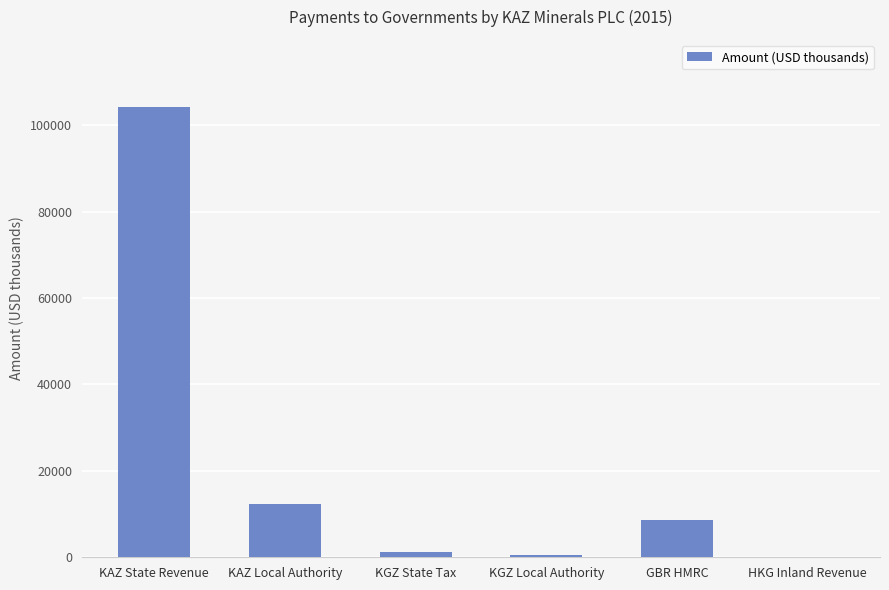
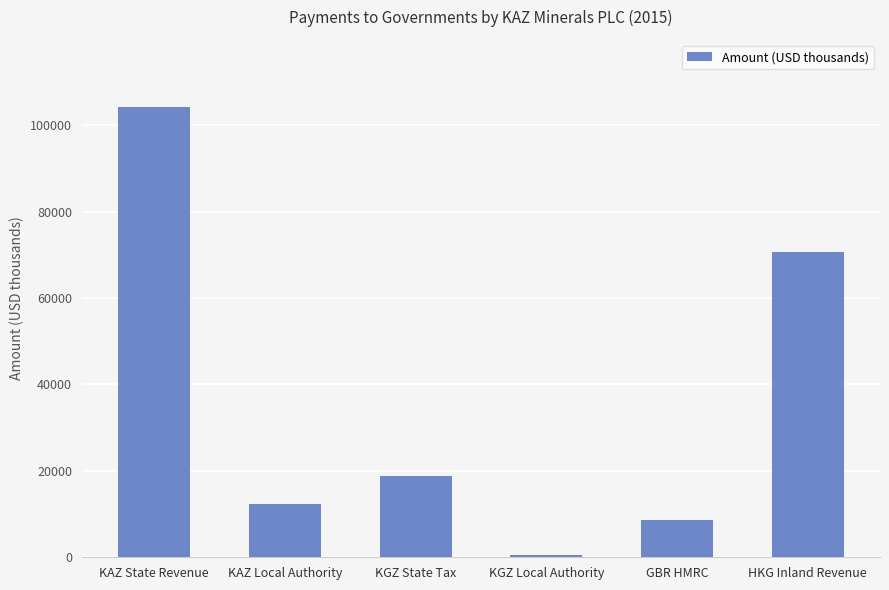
KGZ State Tax: 1000 -> 19000
HKG Inland Revenue: 0 -> 71000
